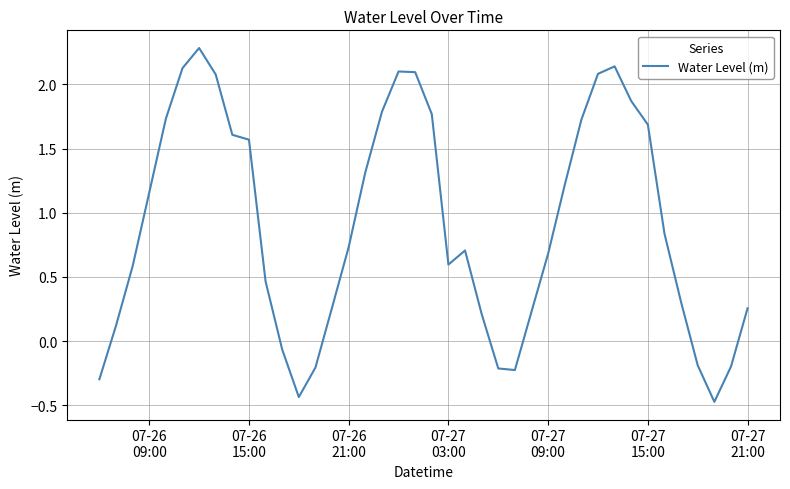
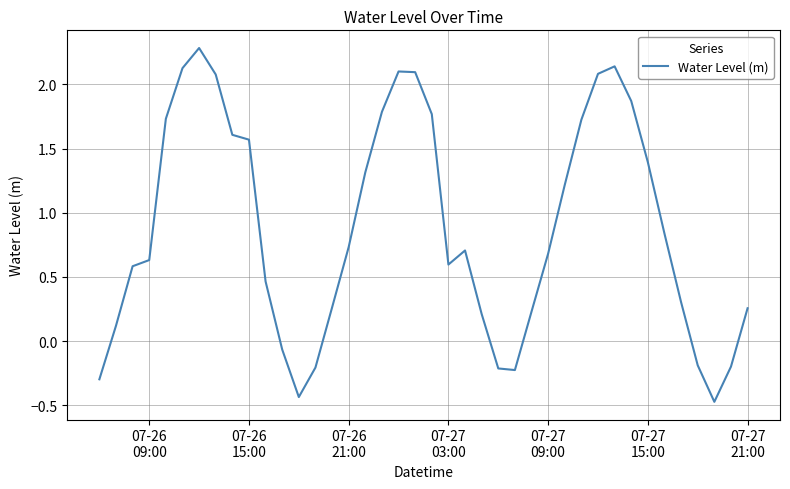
07-26 09:00: 1.16 -> 0.63
07-27 15:00: 1.69 -> 1.39
